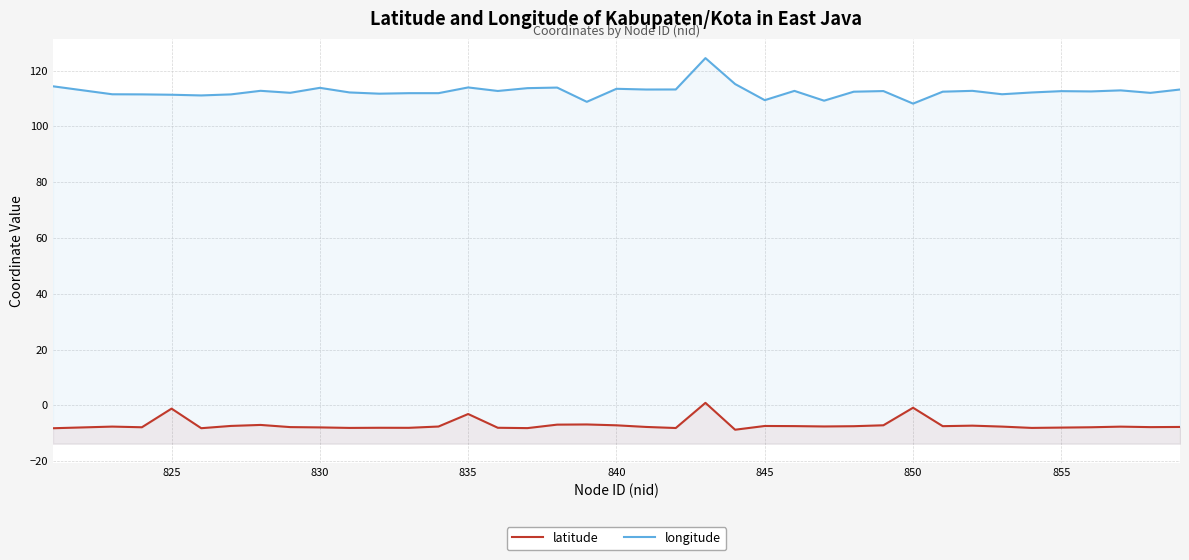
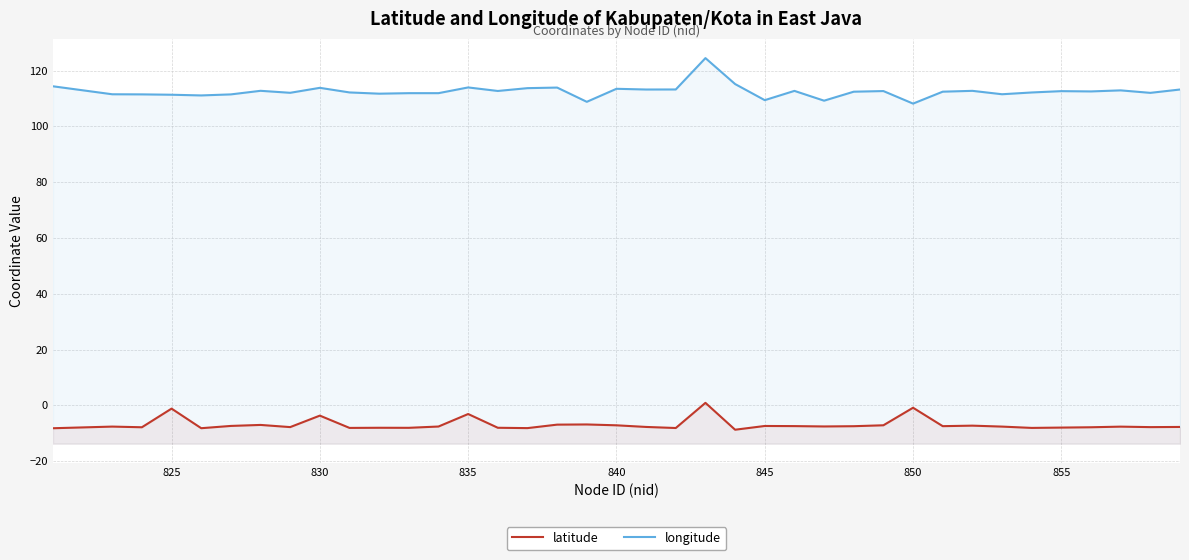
latitude, 830: -8 -> -4
